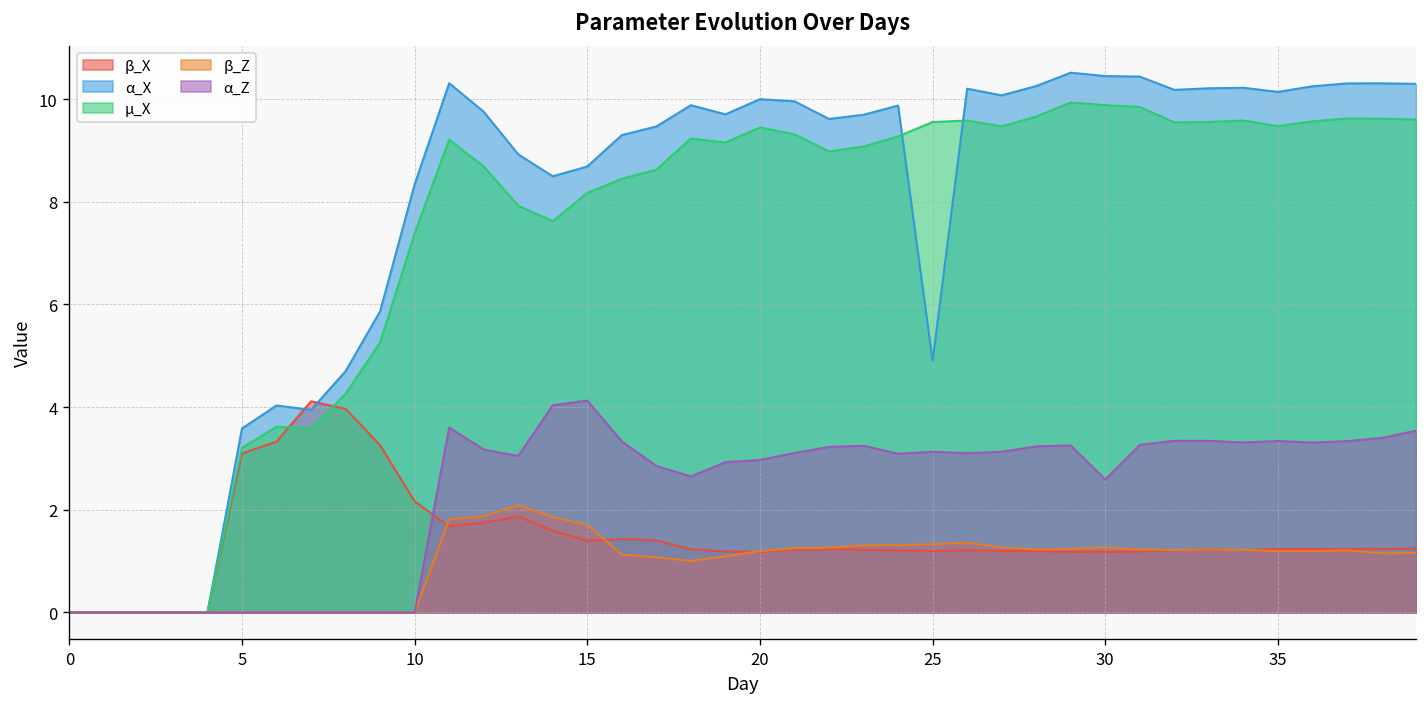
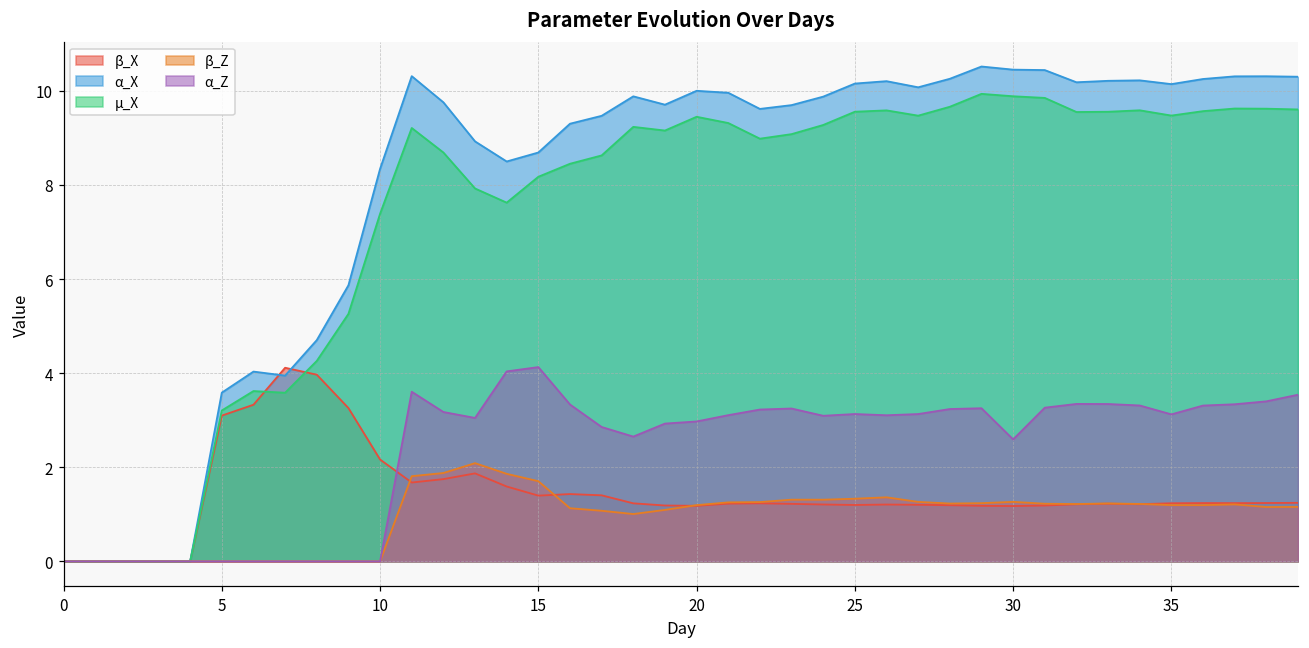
α_X, 25: 4.9 -> 10.2
α_Z, 35: 3.3 -> 3.1
